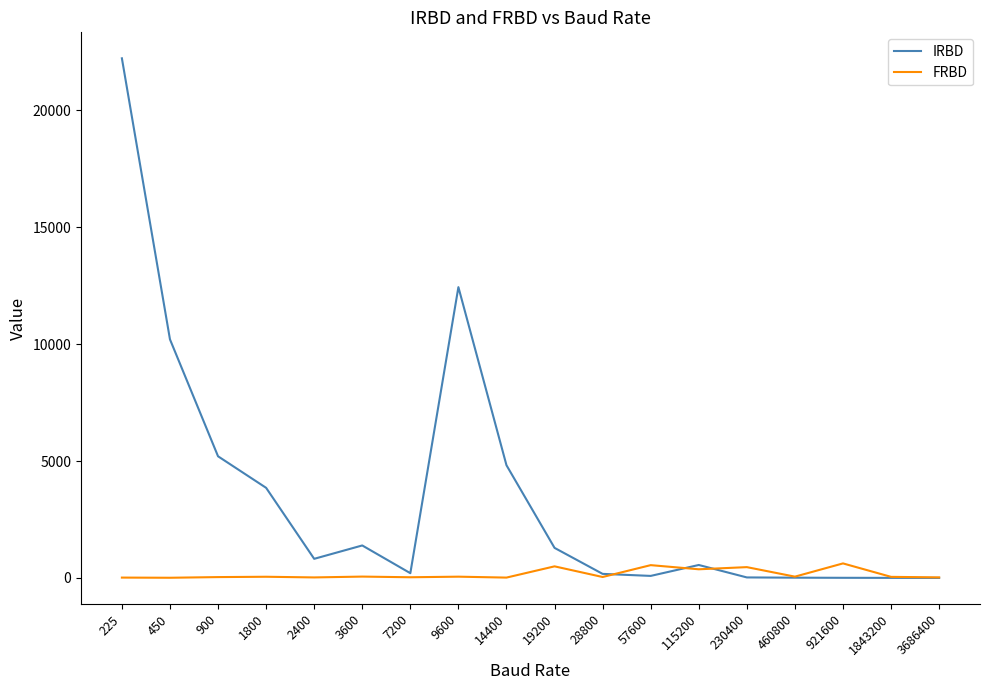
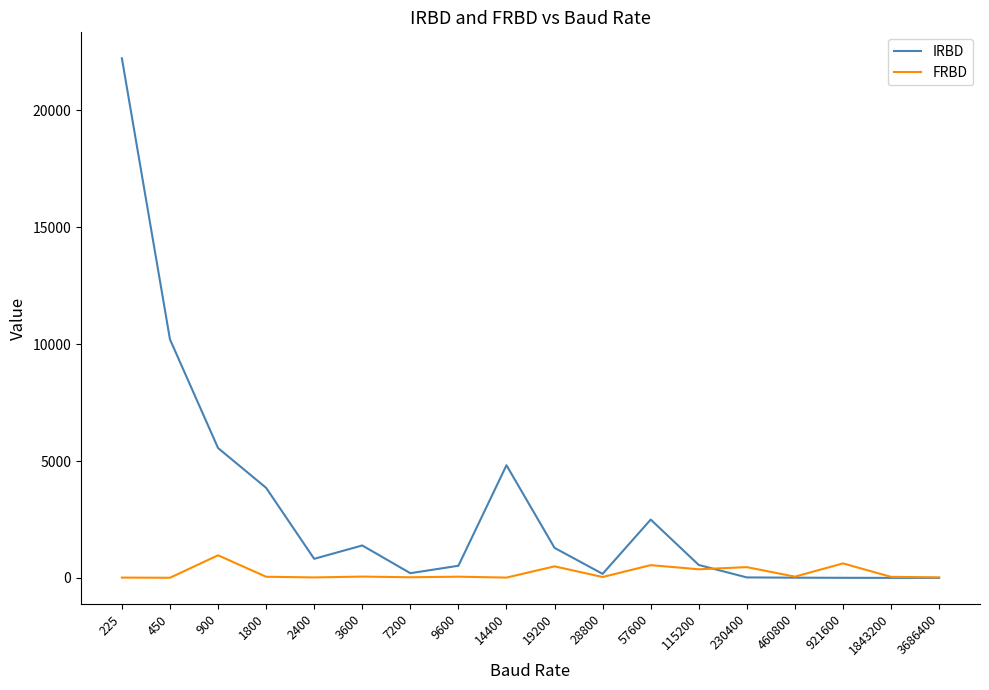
IRBD, 900: 5200 -> 5600
FRBD, 900: 0 -> 1000
IRBD, 9600: 12400 -> 500
IRBD, 57600: 100 -> 2500
